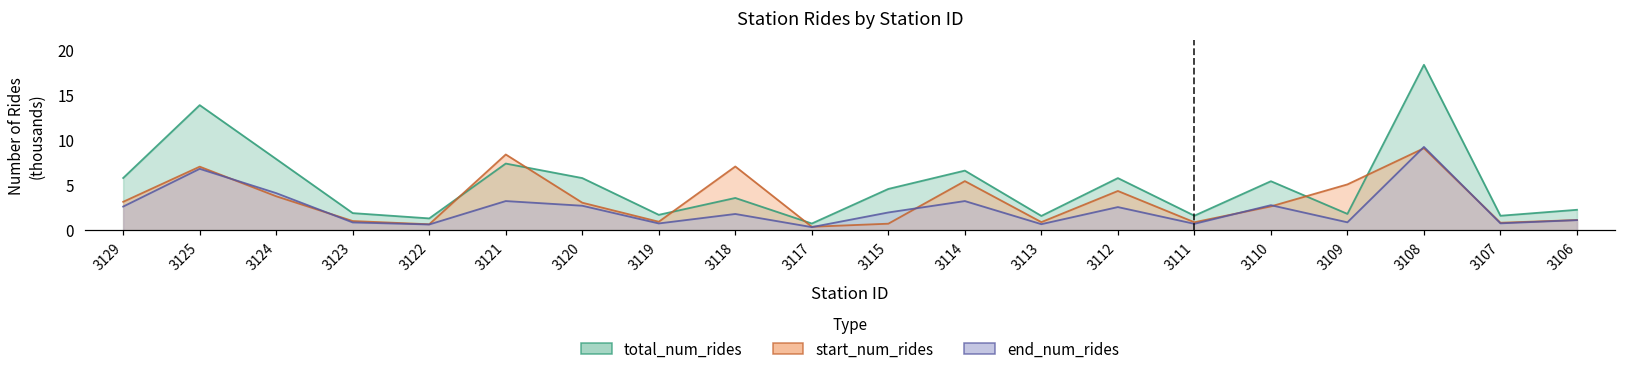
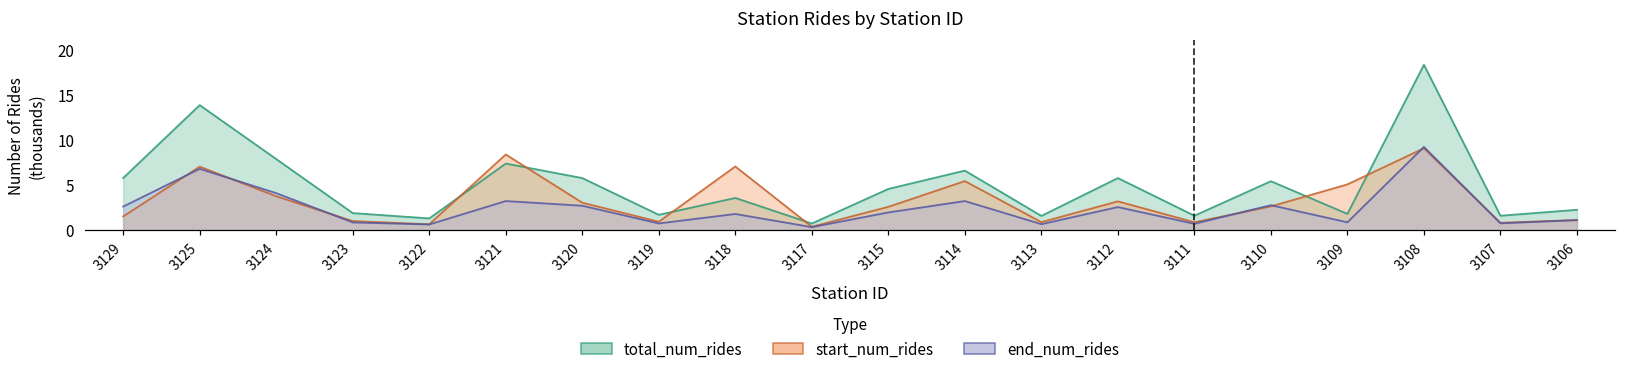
start_num_rides, 3129: 3 -> 2
start_num_rides, 3115: 1 -> 3
start_num_rides, 3112: 4 -> 3
